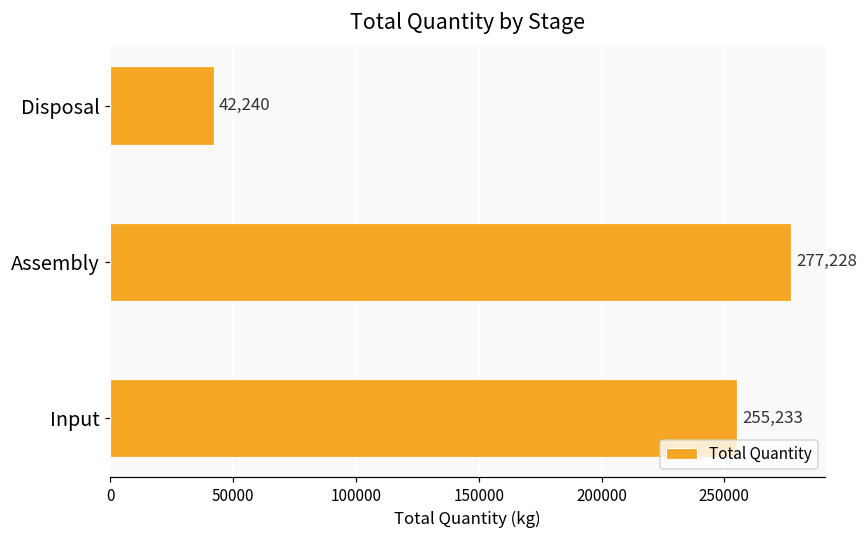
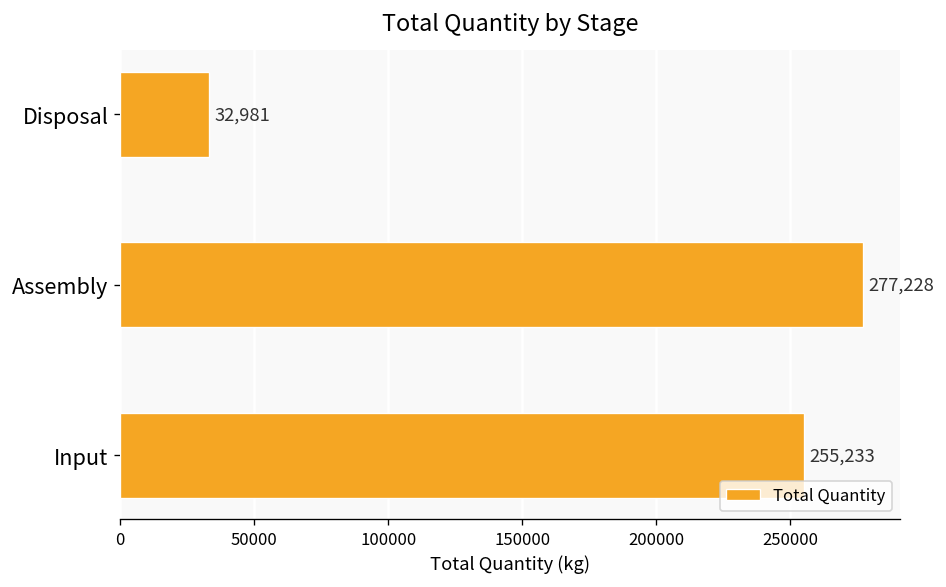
Disposal: 42,240 -> 32,981
